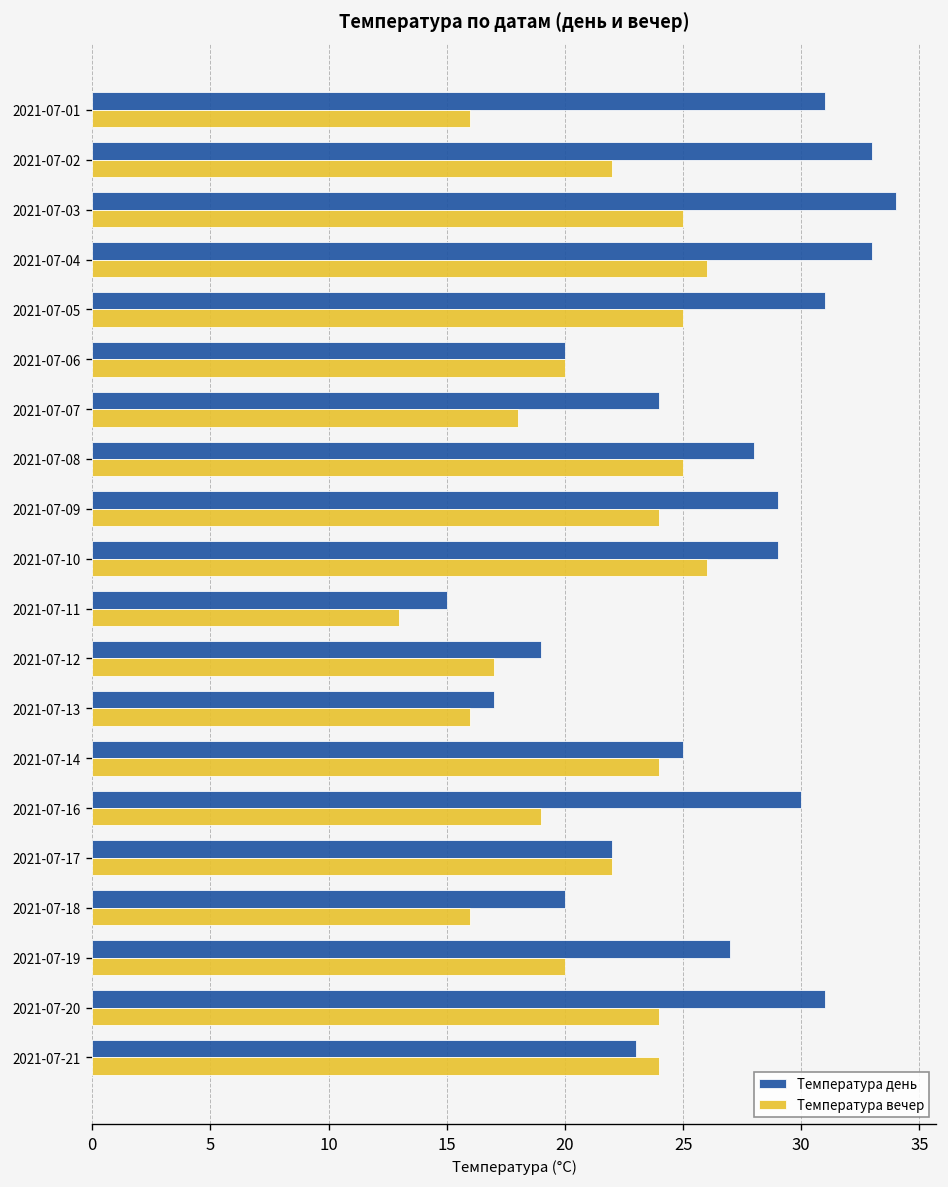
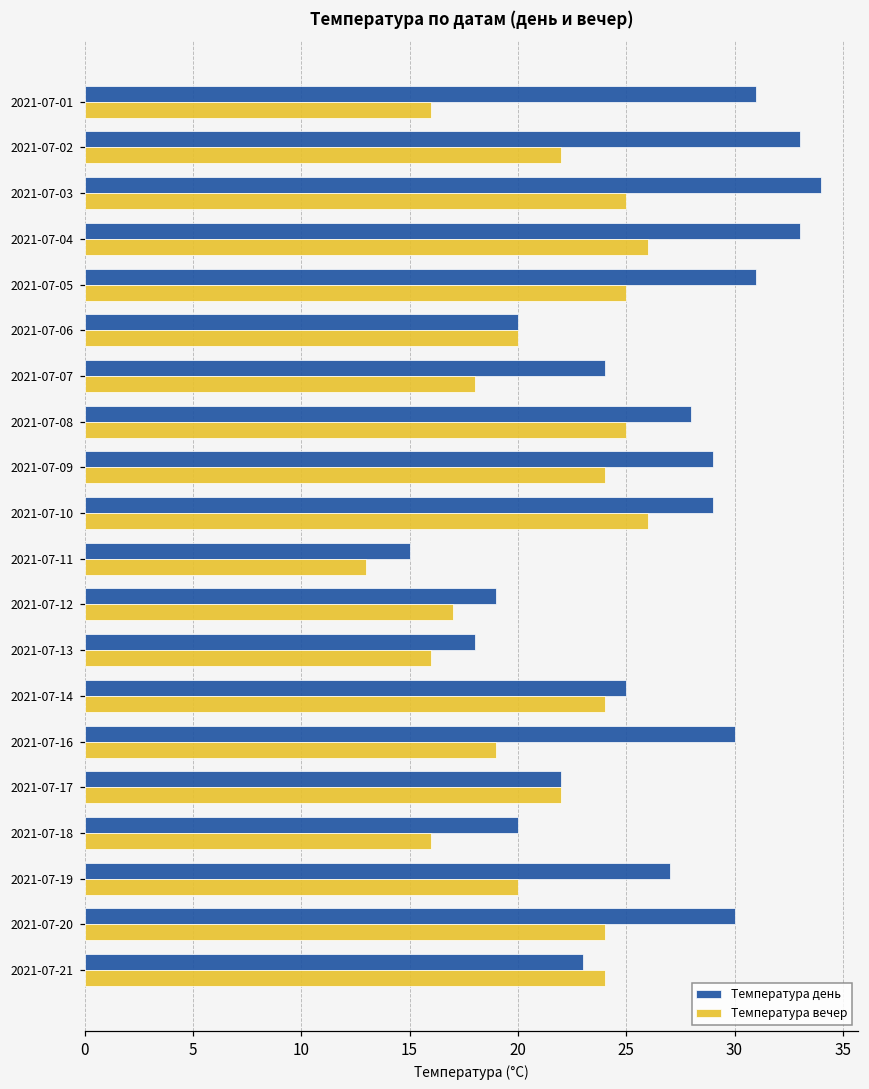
Температура день, 2021-07-13: 17 -> 18
Температура день, 2021-07-20: 31 -> 30
